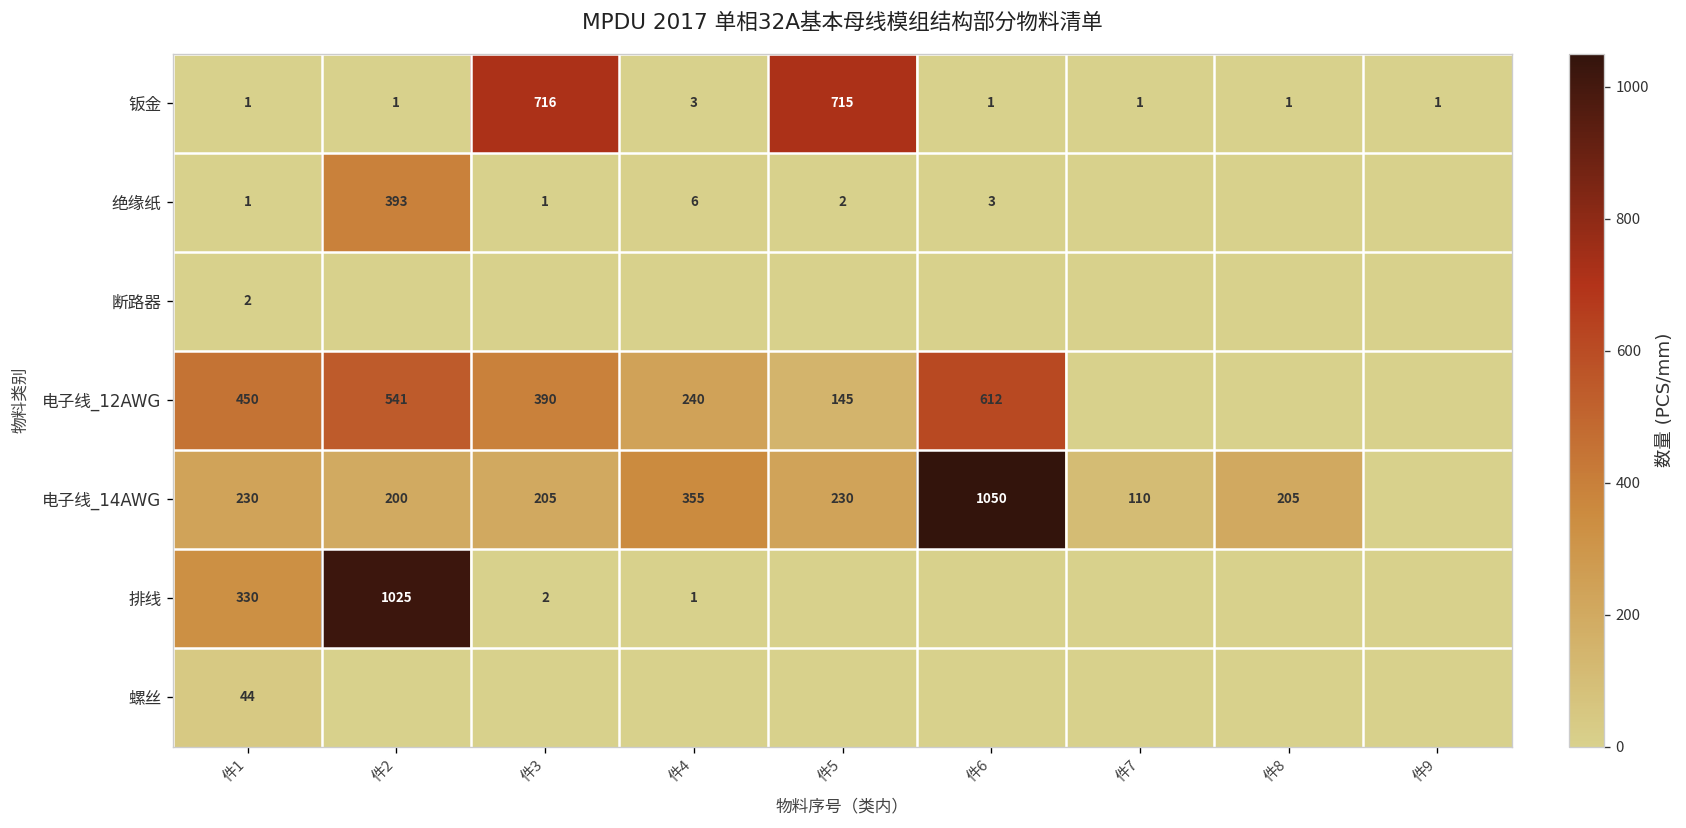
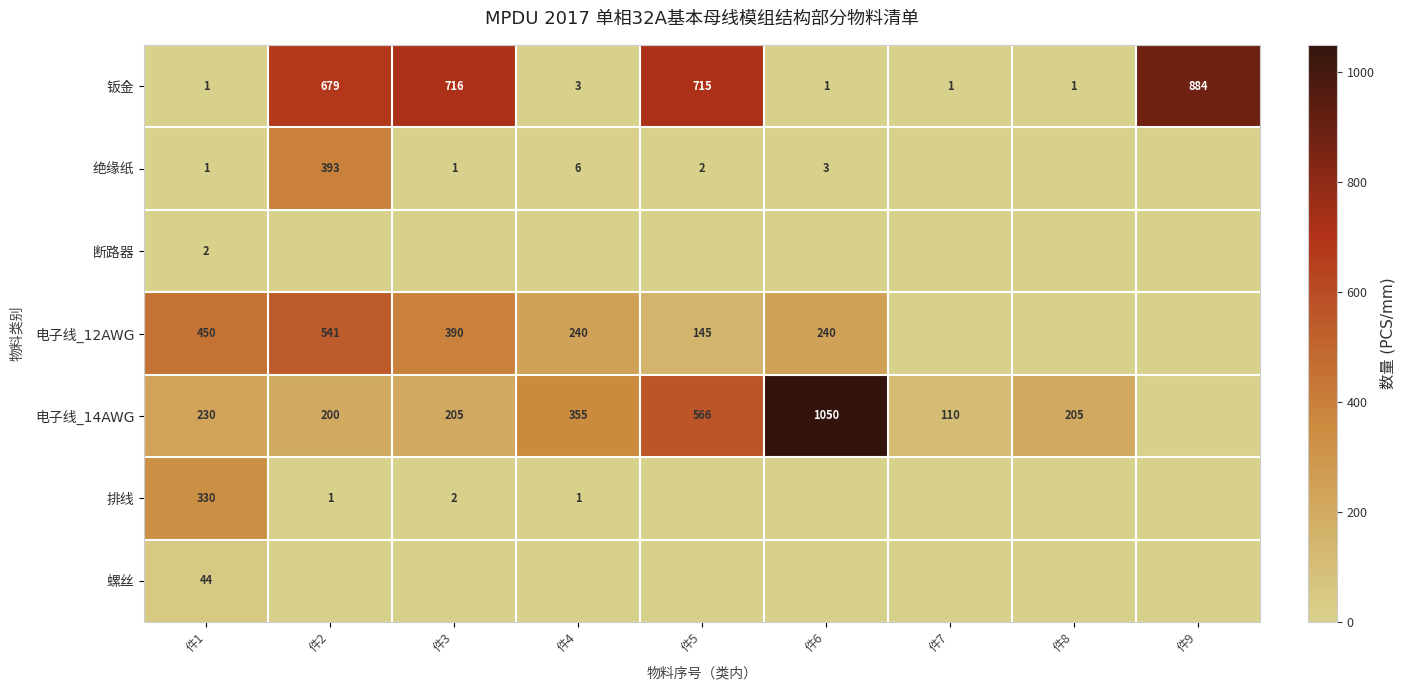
钣金, 件2: 1 -> 679
钣金, 件9: 1 -> 884
电子线_12AWG, 件6: 612 -> 240
电子线_14AWG, 件5: 230 -> 566
排线, 件2: 1025 -> 1
